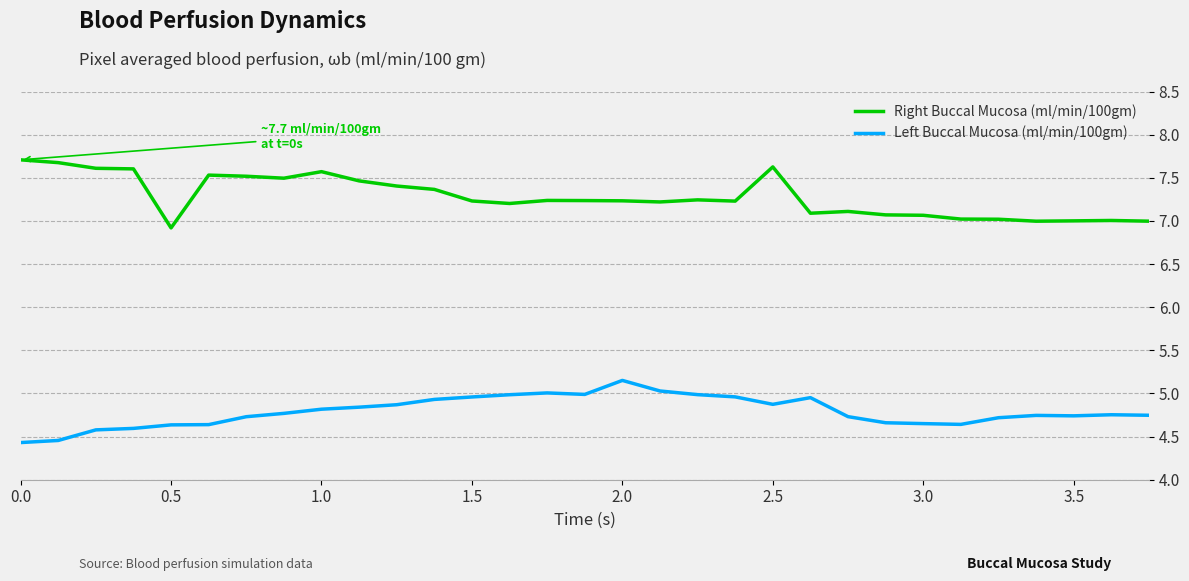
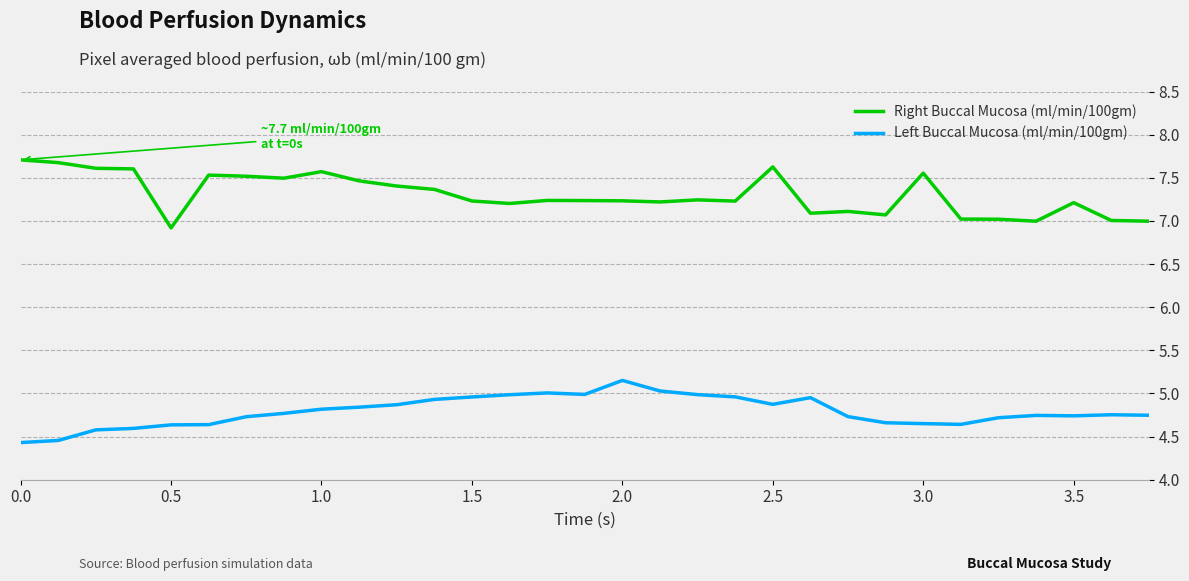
Right Buccal Mucosa (ml/min/100gm), 3.0: 7.1 -> 7.6
Right Buccal Mucosa (ml/min/100gm), 3.5: 7.0 -> 7.2
